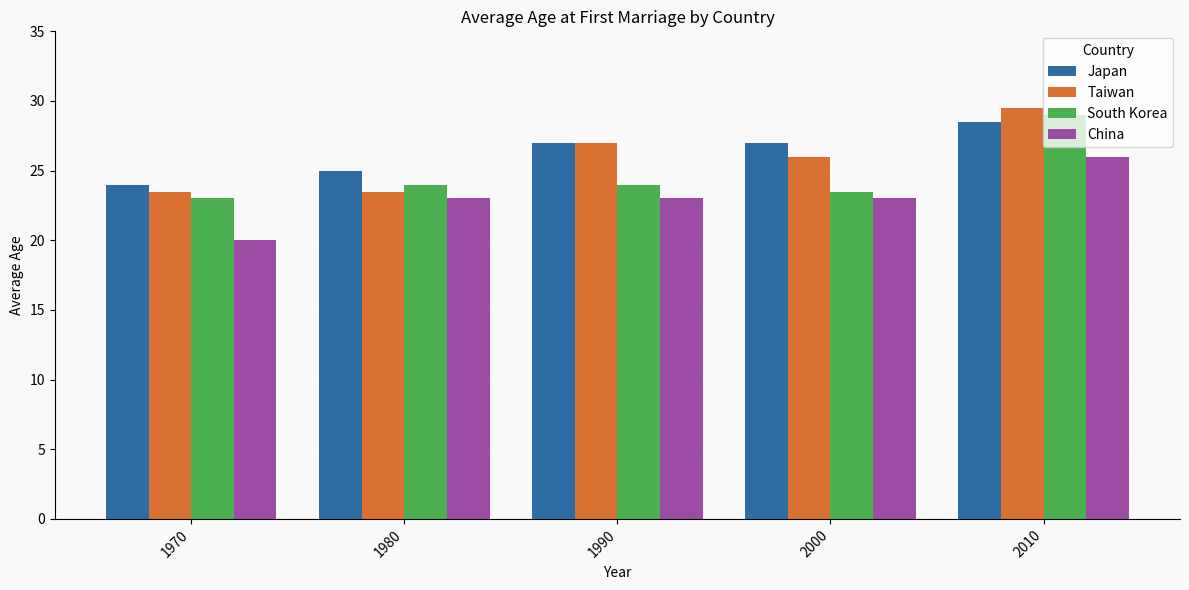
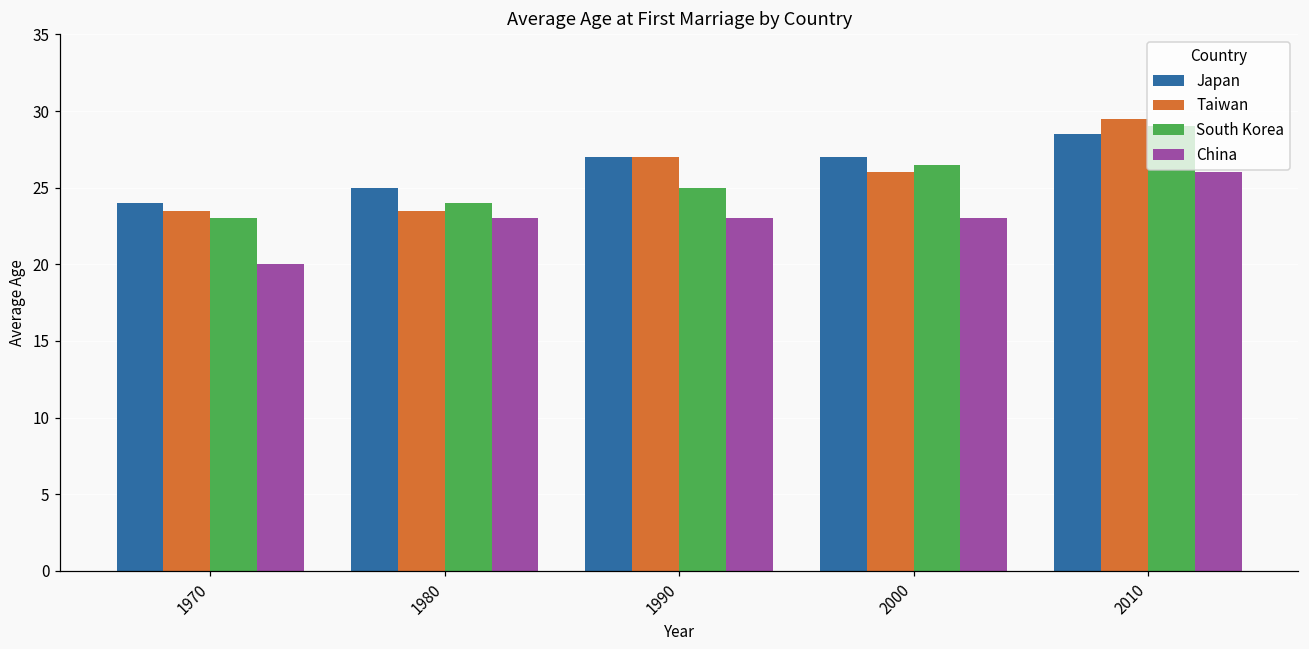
South Korea, 1990: 24 -> 25
South Korea, 2000: 23.5 -> 26.5
